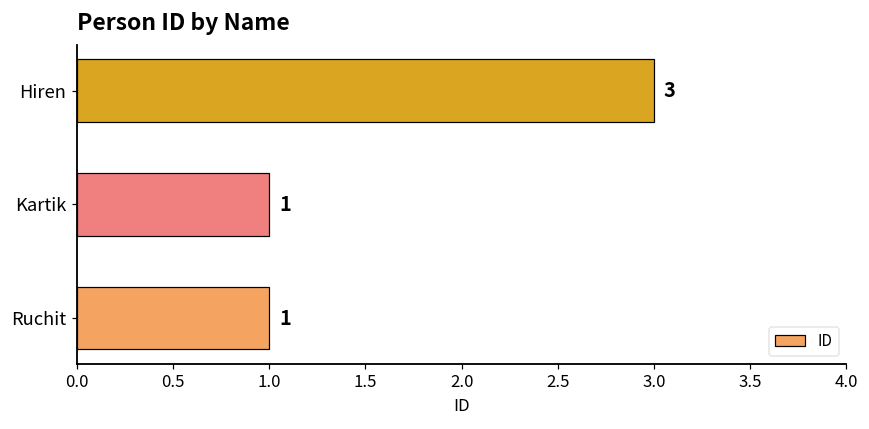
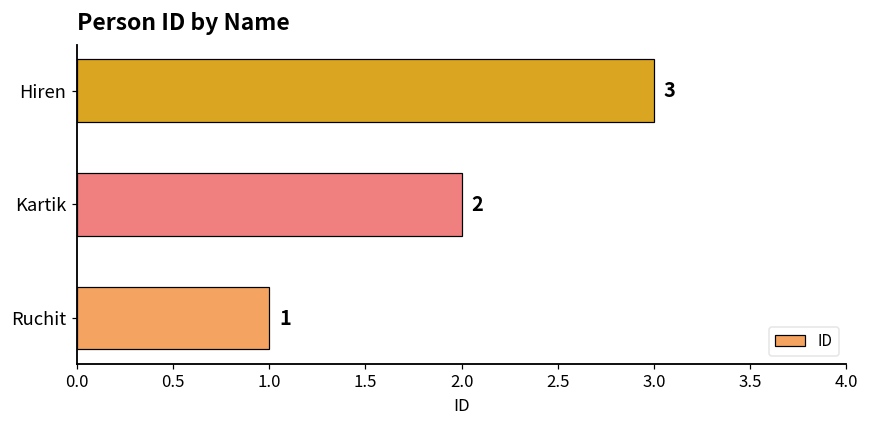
Kartik: 1 -> 2
